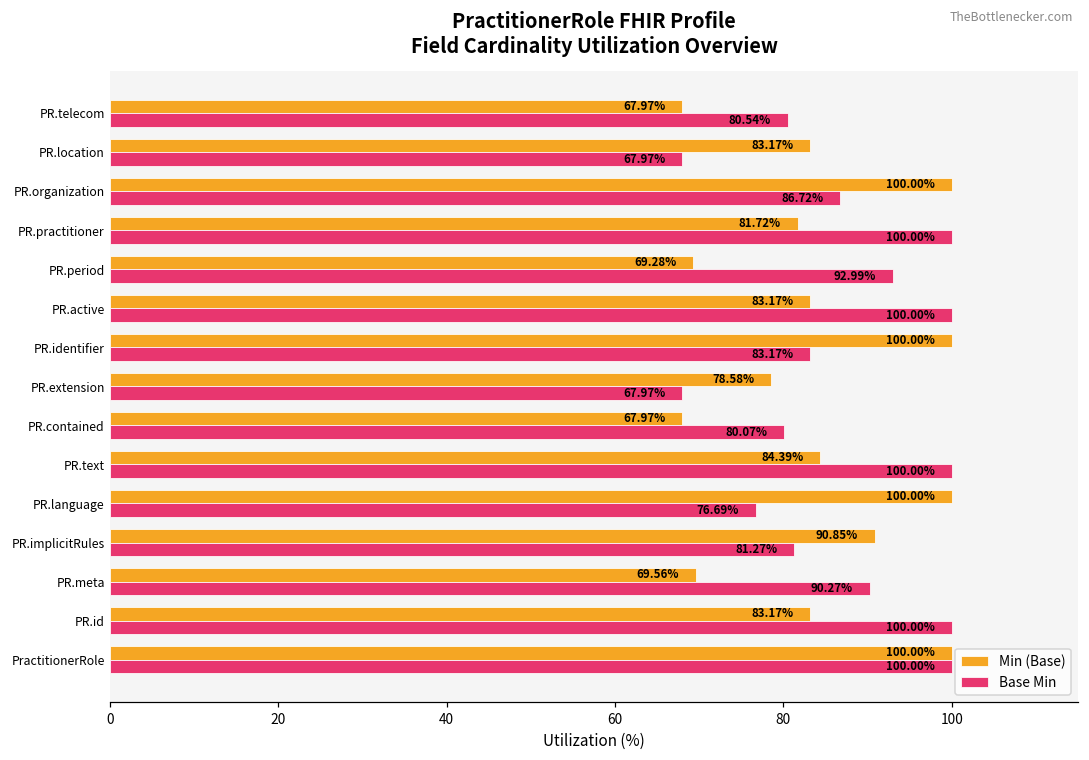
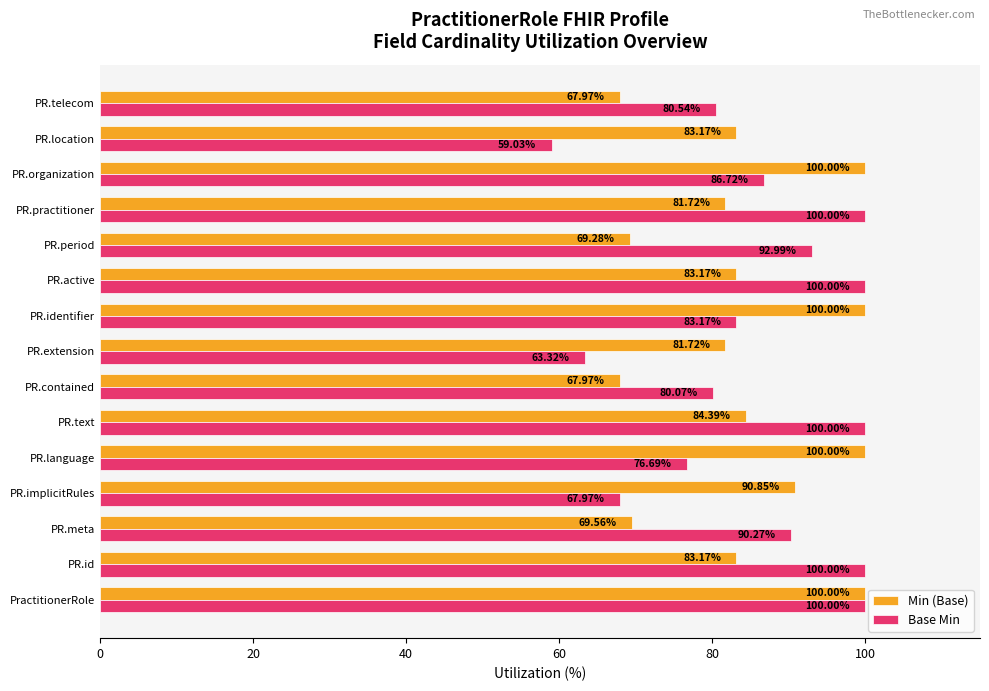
Base Min, PR.location: 67.97% -> 59.03%
Min (Base), PR.extension: 78.58% -> 81.72%
Base Min, PR.extension: 67.97% -> 63.32%
Base Min, PR.implicitRules: 81.27% -> 67.97%
